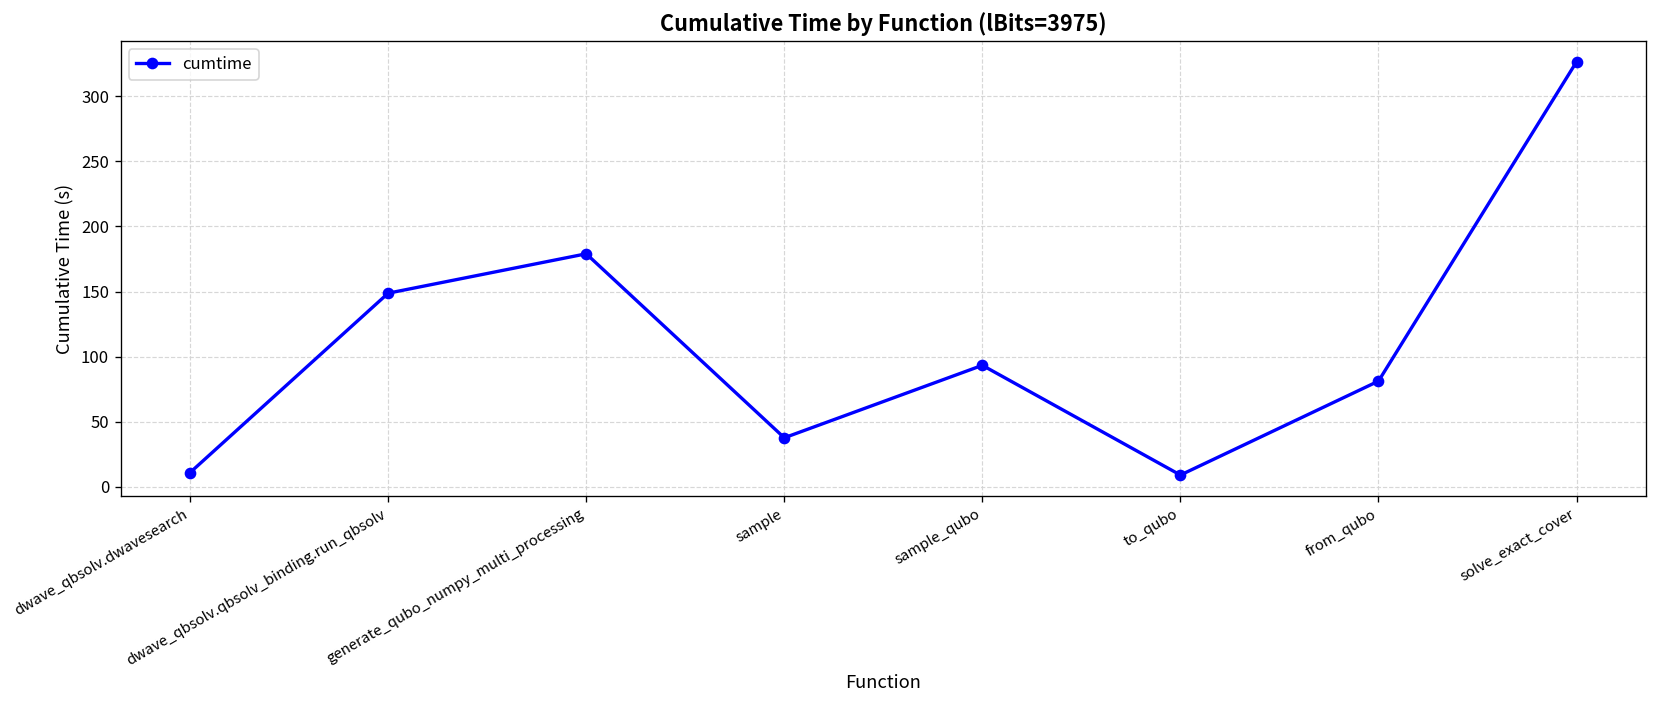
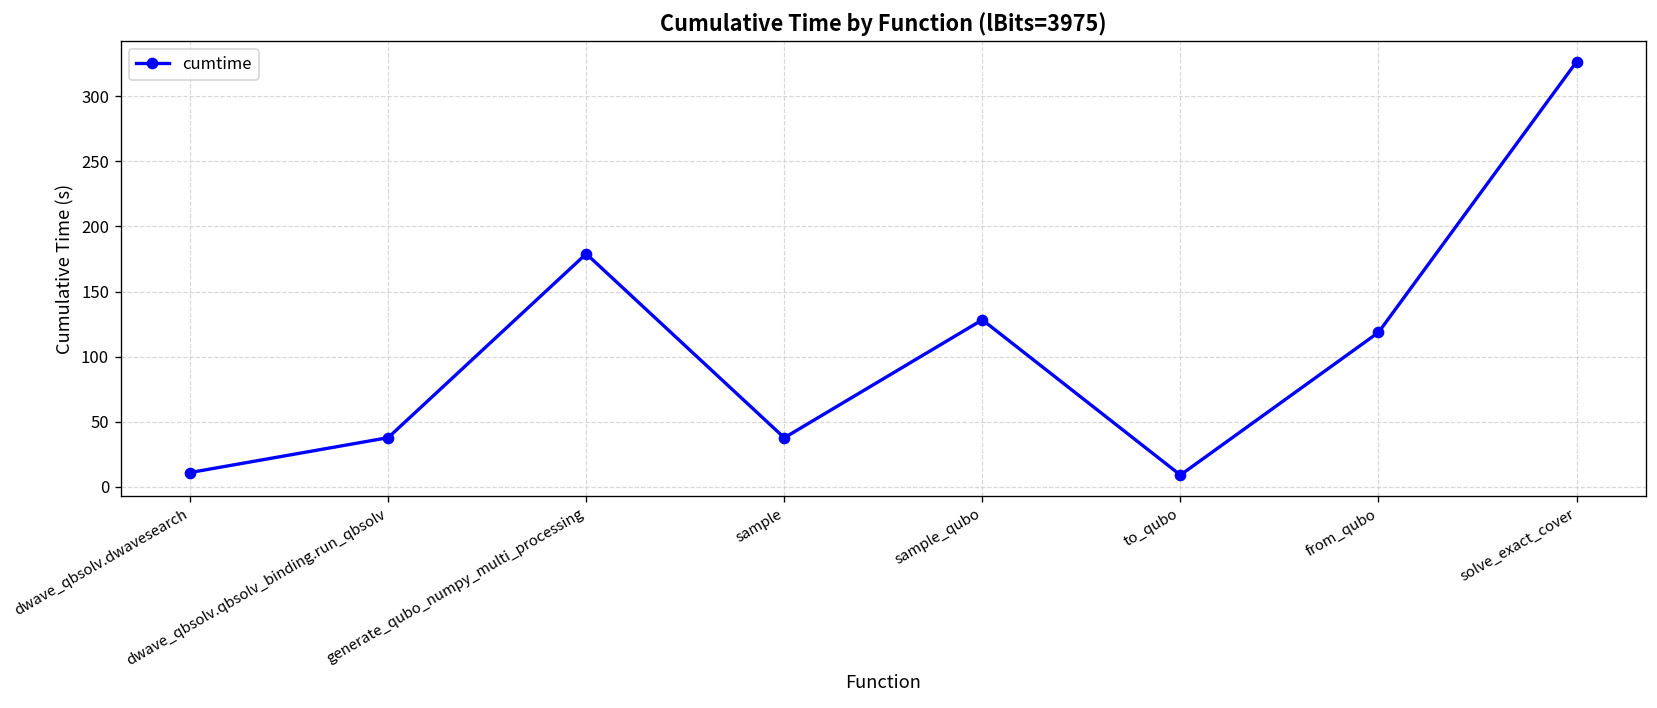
dwave_qbsolv.qbsolv_binding.run_qbsolv: 149 -> 38
sample_qubo: 93 -> 128
from_qubo: 81 -> 119
